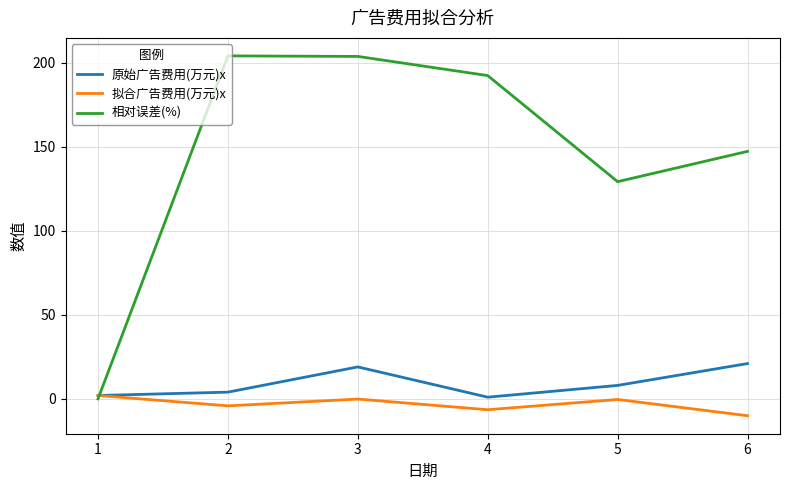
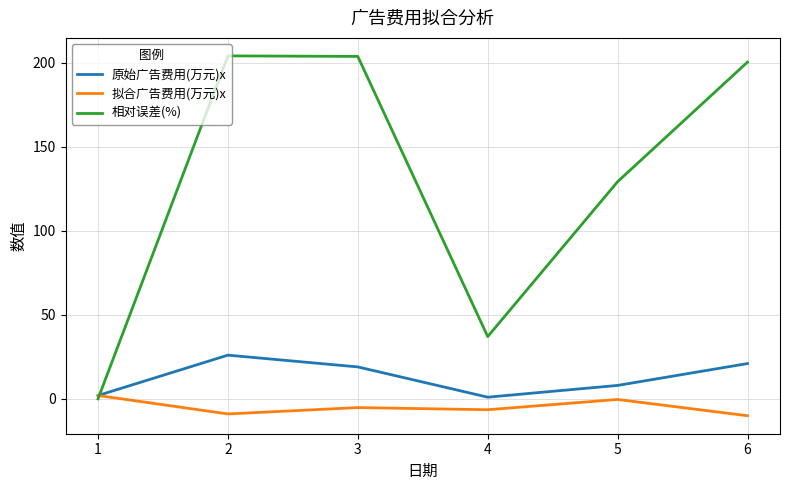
原始广告费用(万元)x, 2: 4 -> 26
拟合广告费用(万元)x, 2: -4 -> -9
拟合广告费用(万元)x, 3: 0 -> -5
相对误差(%), 4: 192 -> 37
相对误差(%), 6: 147 -> 200
